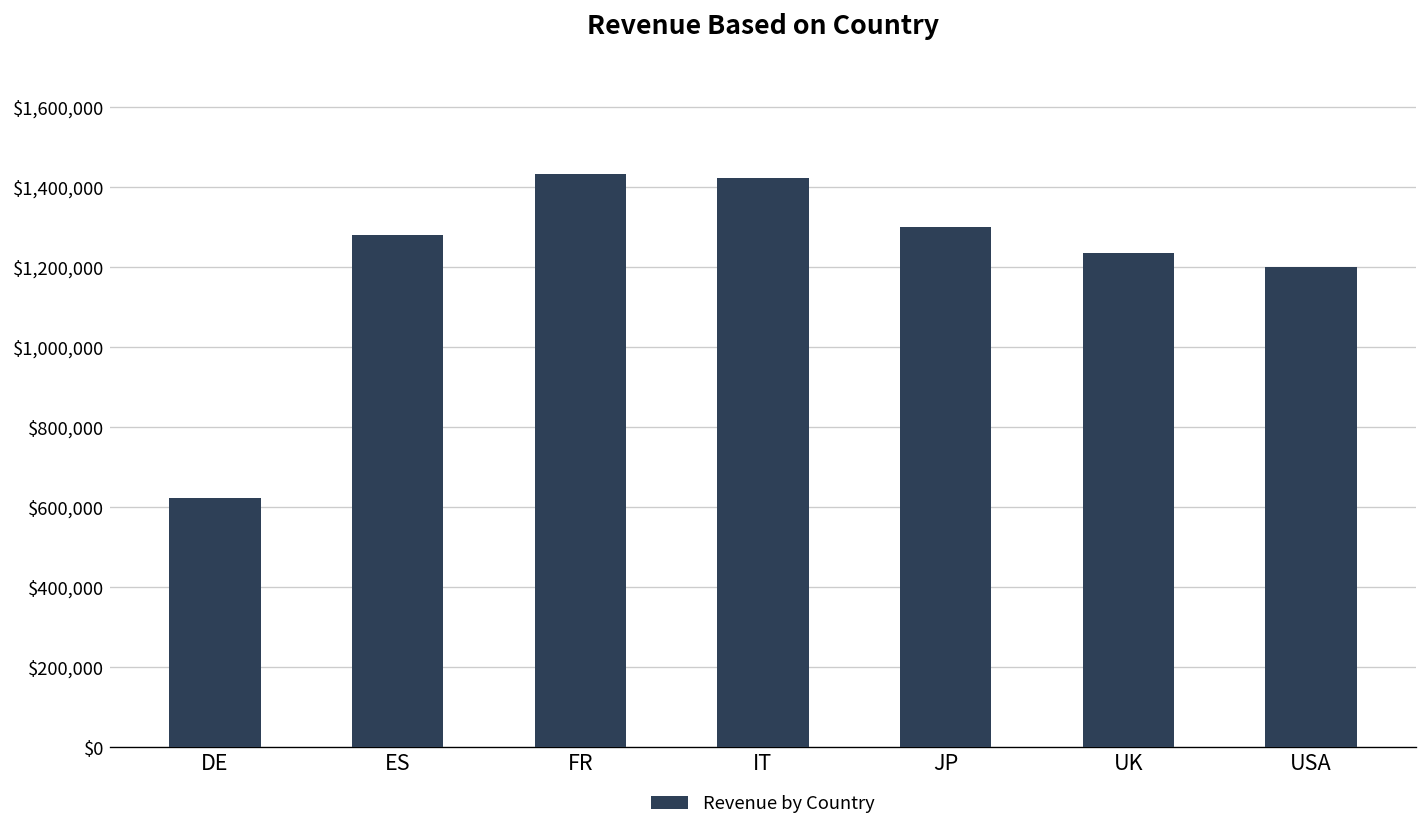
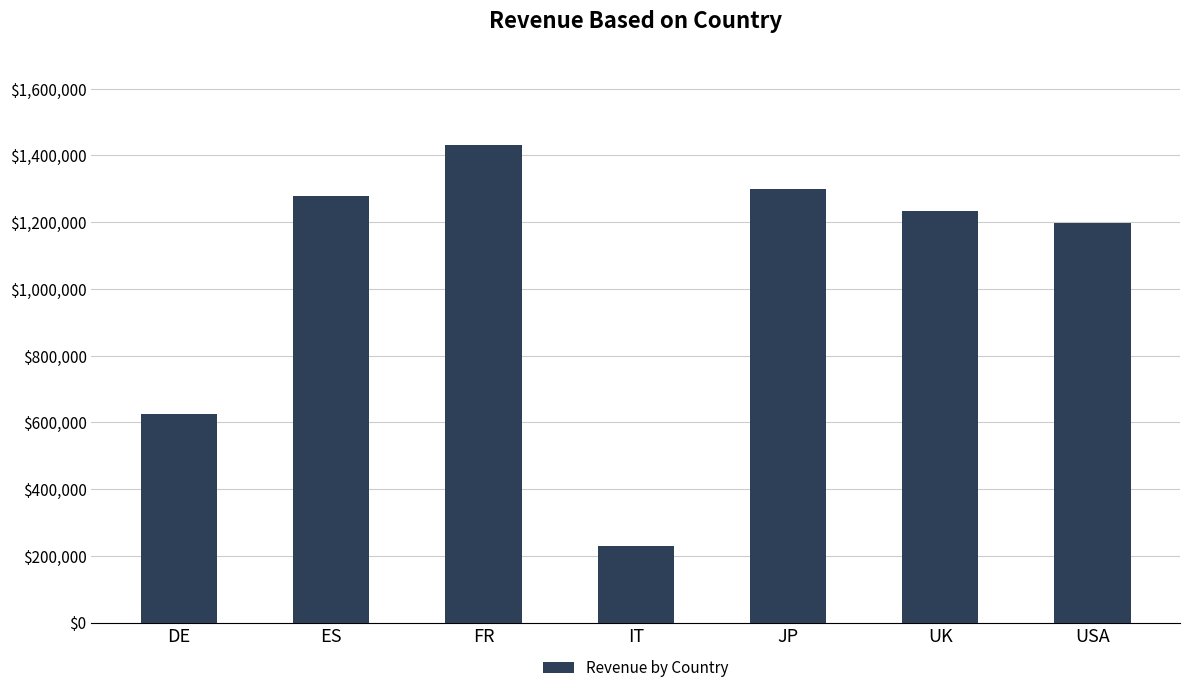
IT: $1,420,000 -> $230,000
